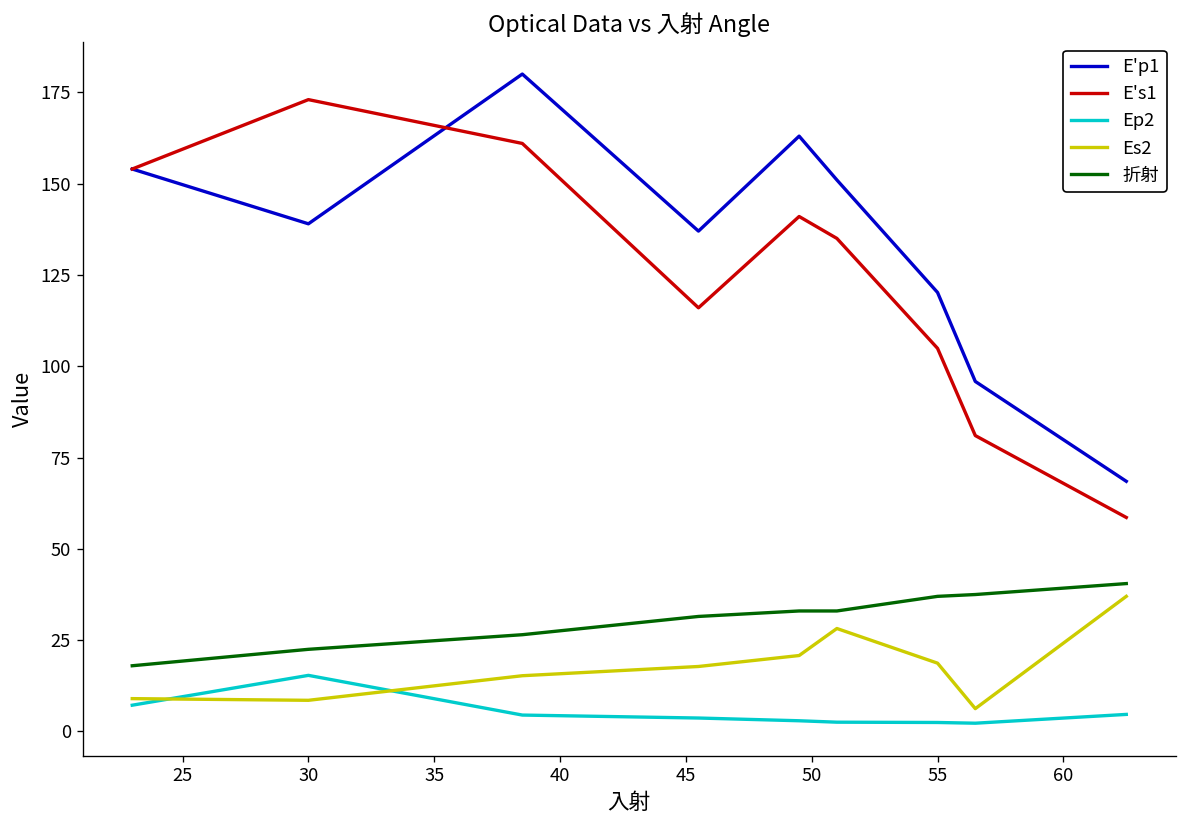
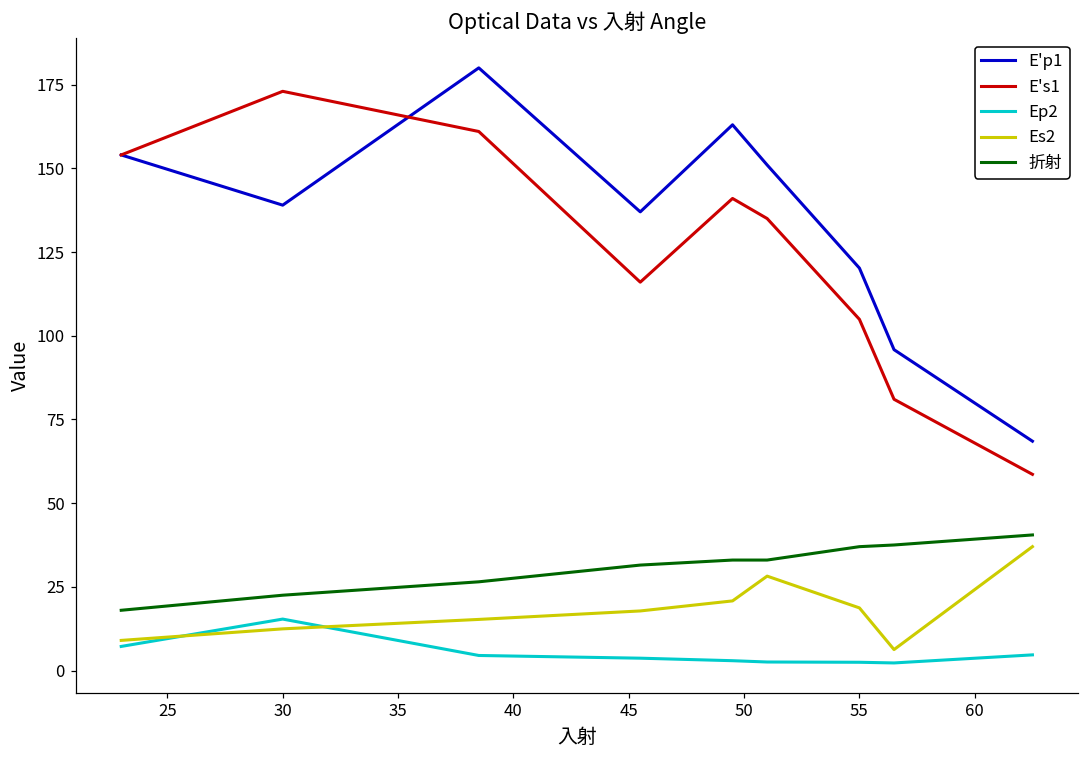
Es2, 30: 9 -> 12
